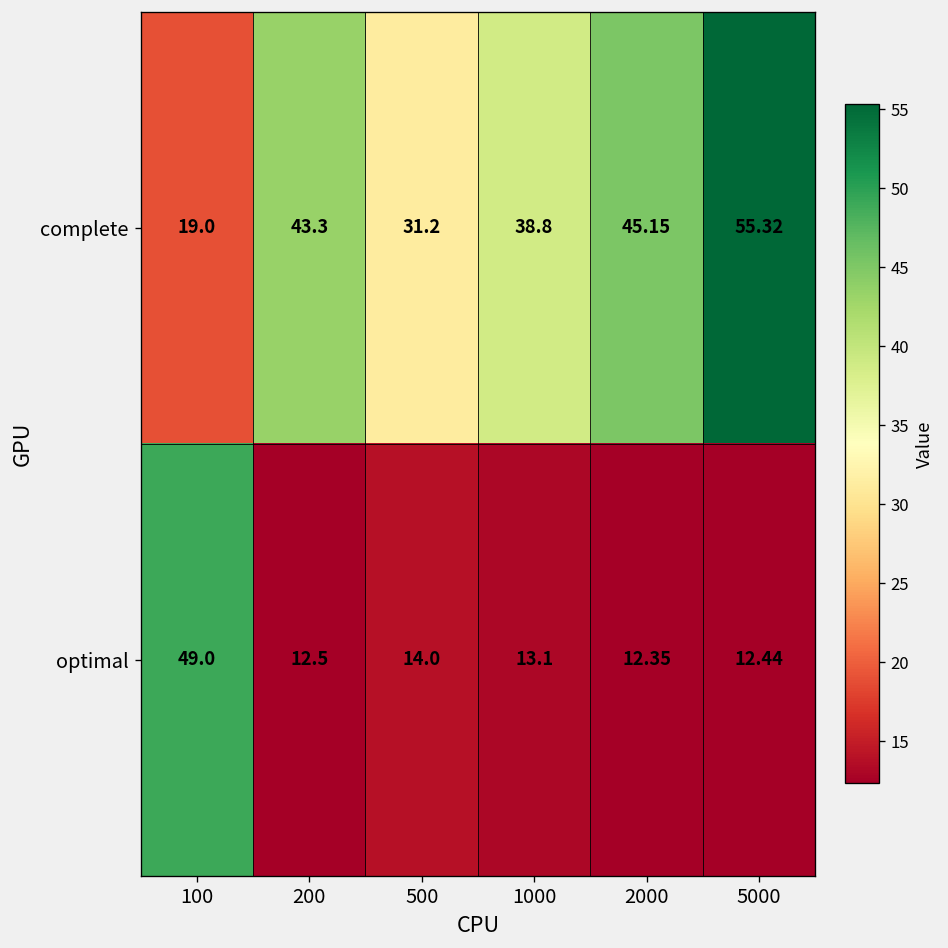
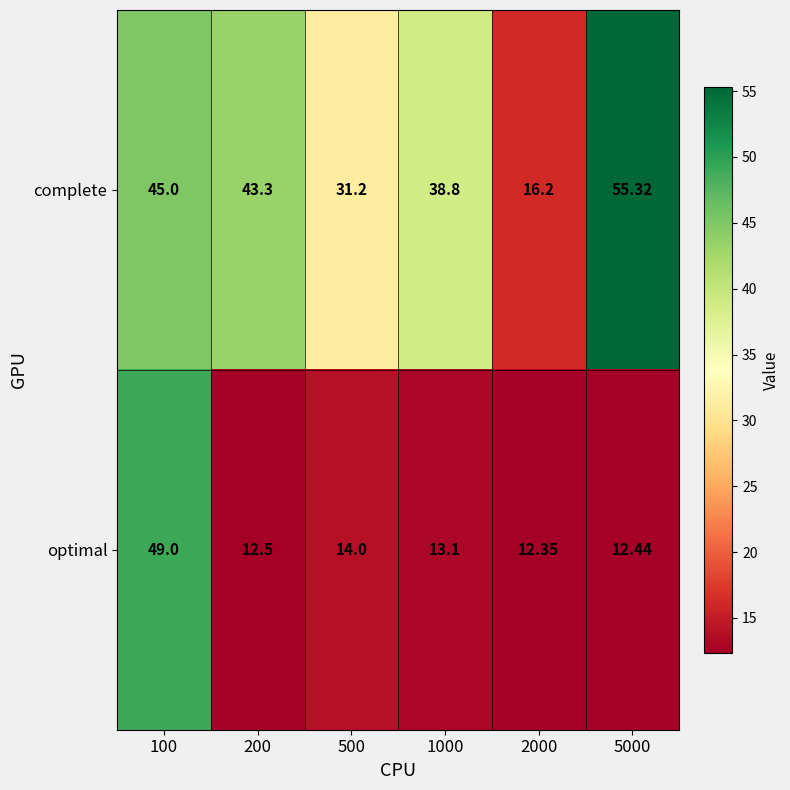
complete, 100: 19.0 -> 45.0
complete, 2000: 45.15 -> 16.2
